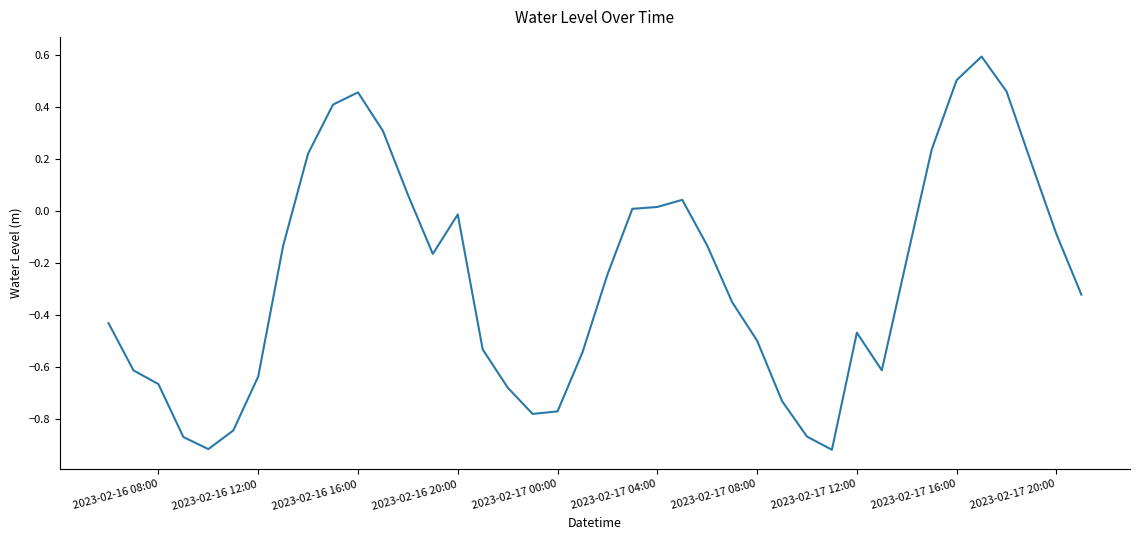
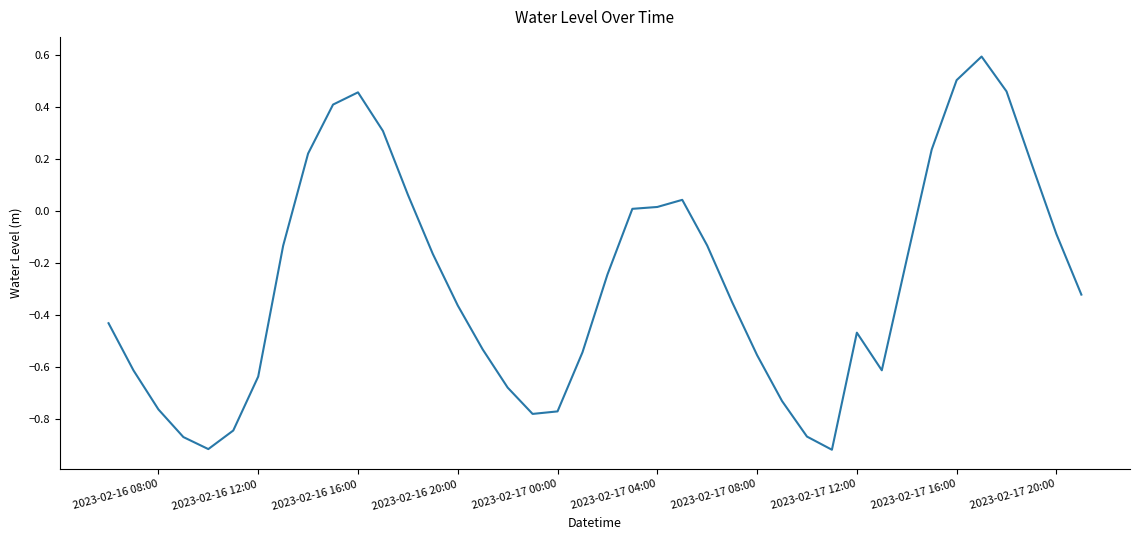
2023-02-16 08:00: -0.67 -> -0.76
2023-02-16 20:00: -0.01 -> -0.36
2023-02-17 08:00: -0.50 -> -0.55
